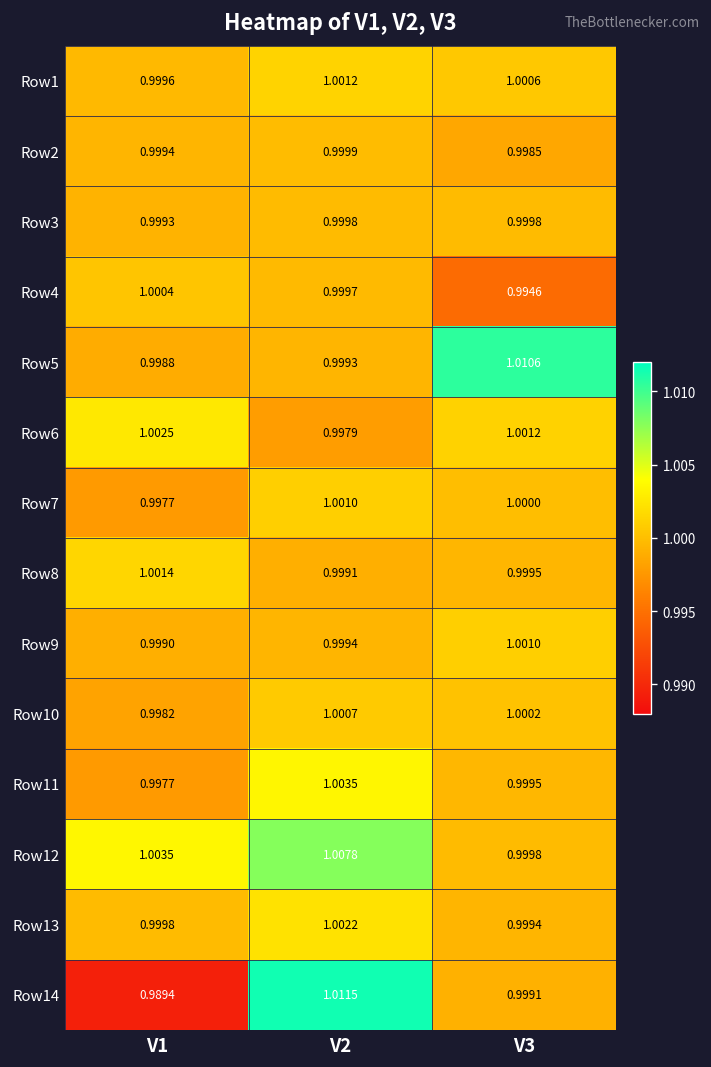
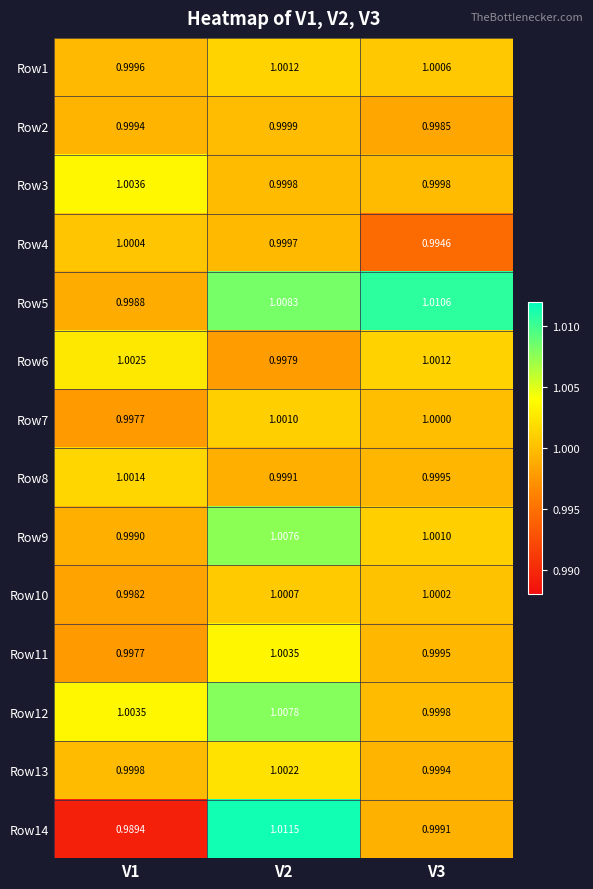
Row3, V1: 0.9993 -> 1.0036
Row5, V2: 0.9993 -> 1.0083
Row9, V2: 0.9994 -> 1.0076
